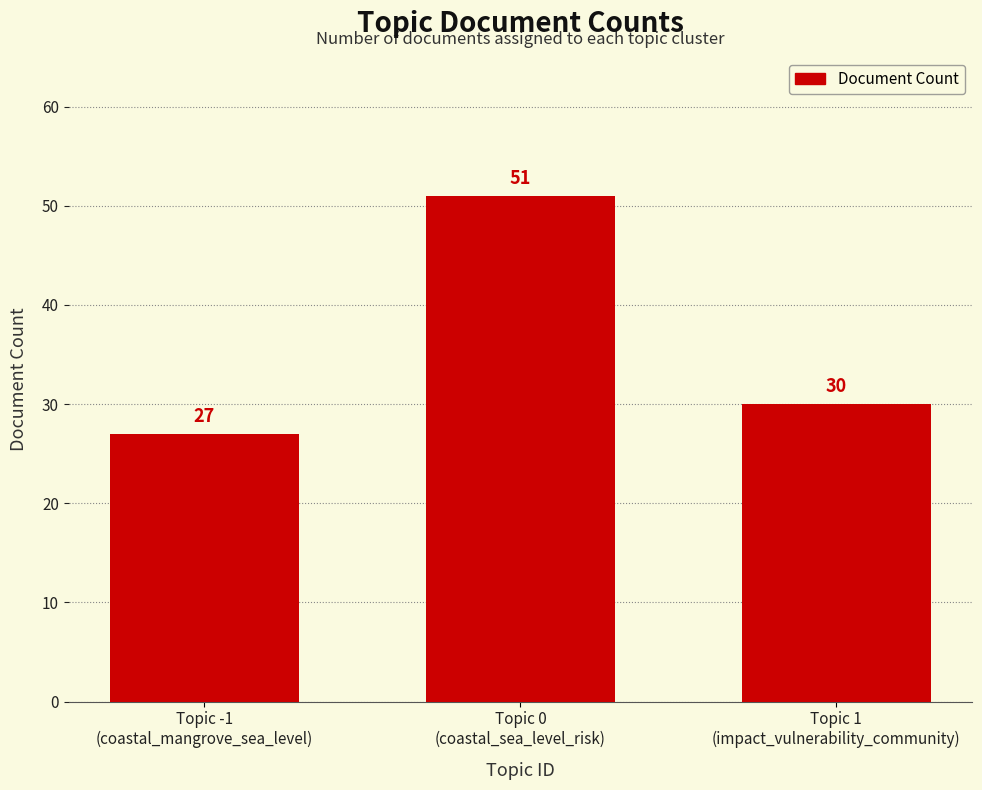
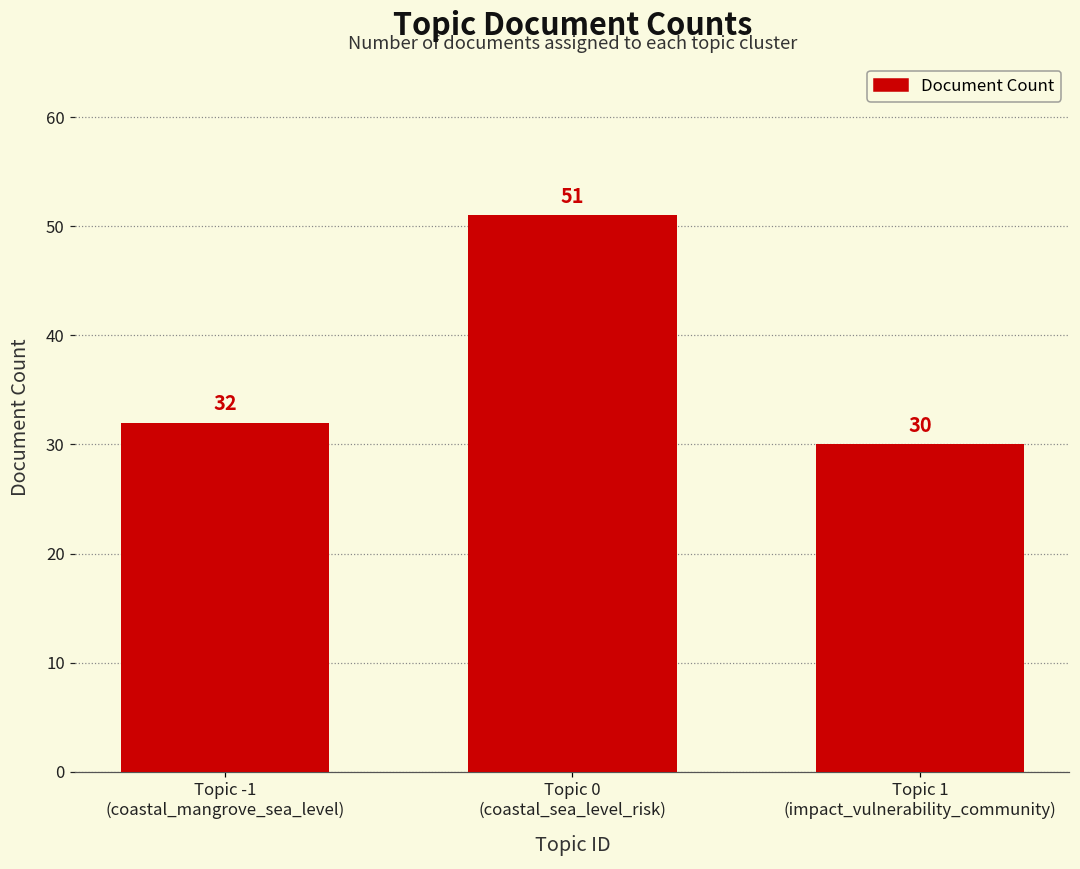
Topic -1 (coastal_mangrove_sea_level): 27 -> 32
